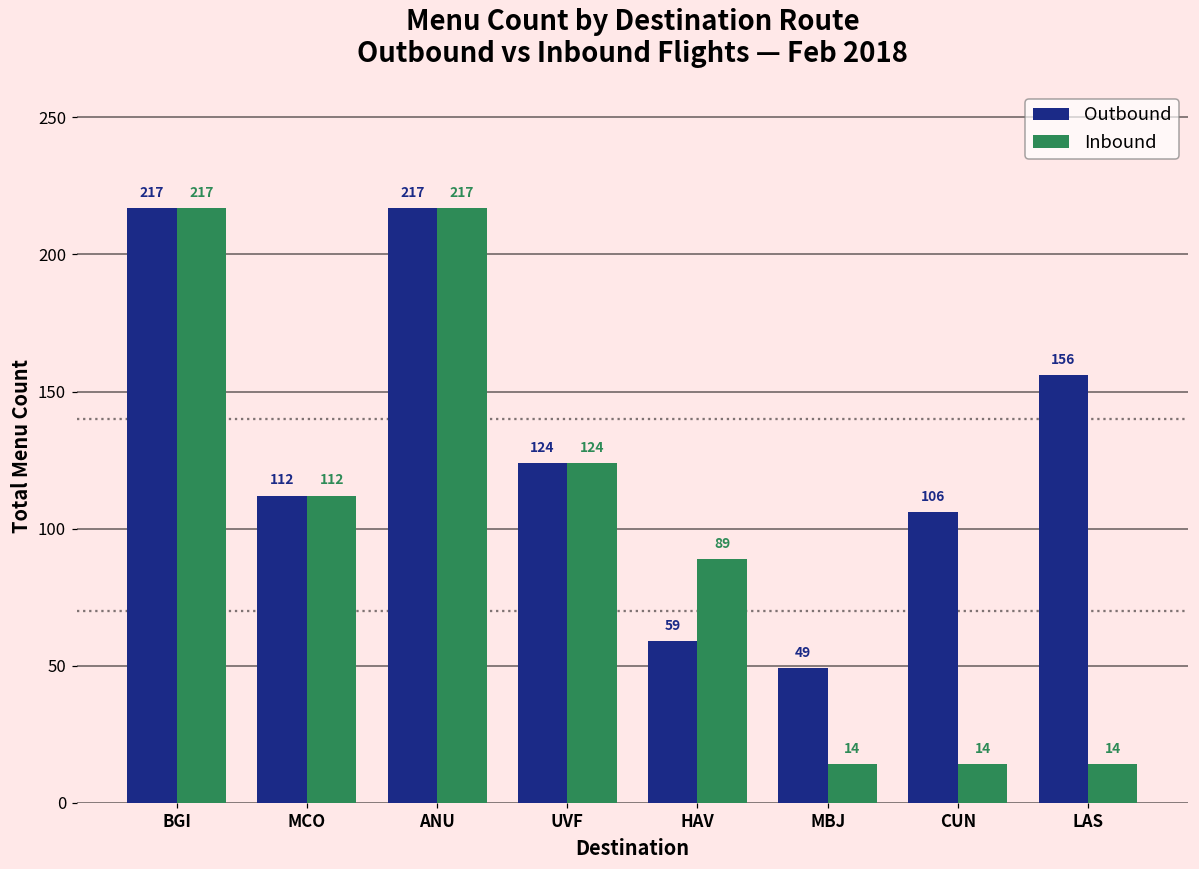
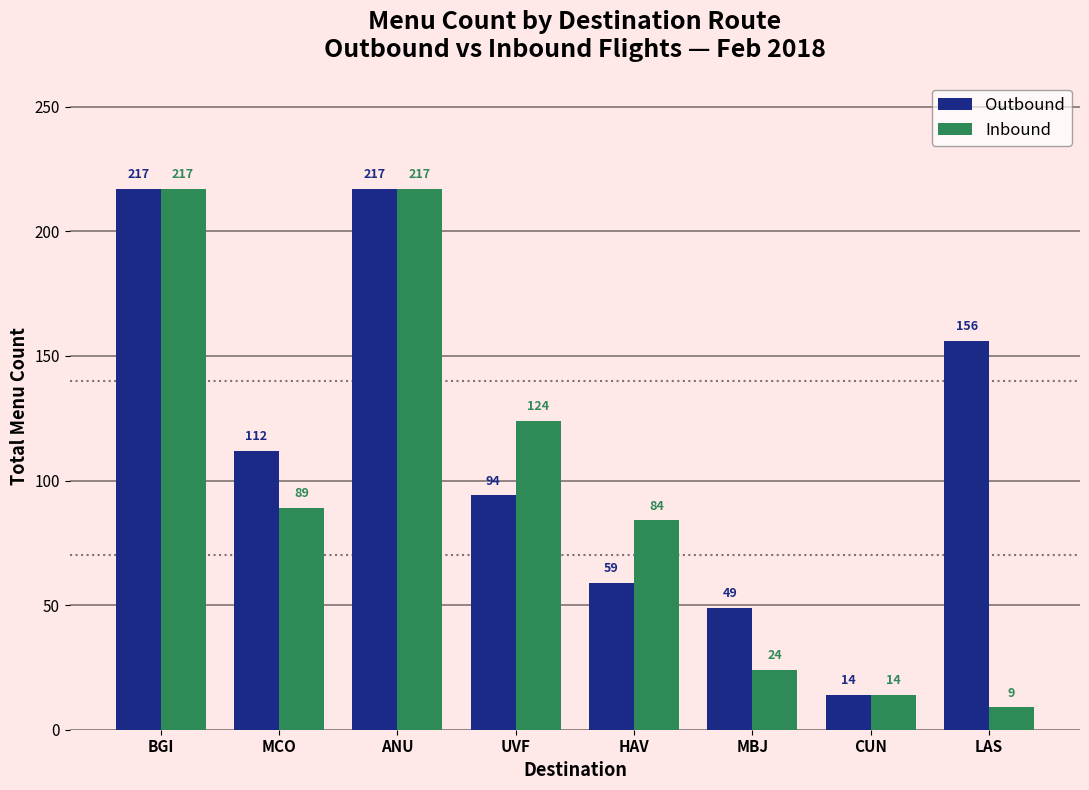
Inbound, MCO: 112 -> 89
Outbound, UVF: 124 -> 94
Inbound, HAV: 89 -> 84
Inbound, MBJ: 14 -> 24
Outbound, CUN: 106 -> 14
Inbound, LAS: 14 -> 9
